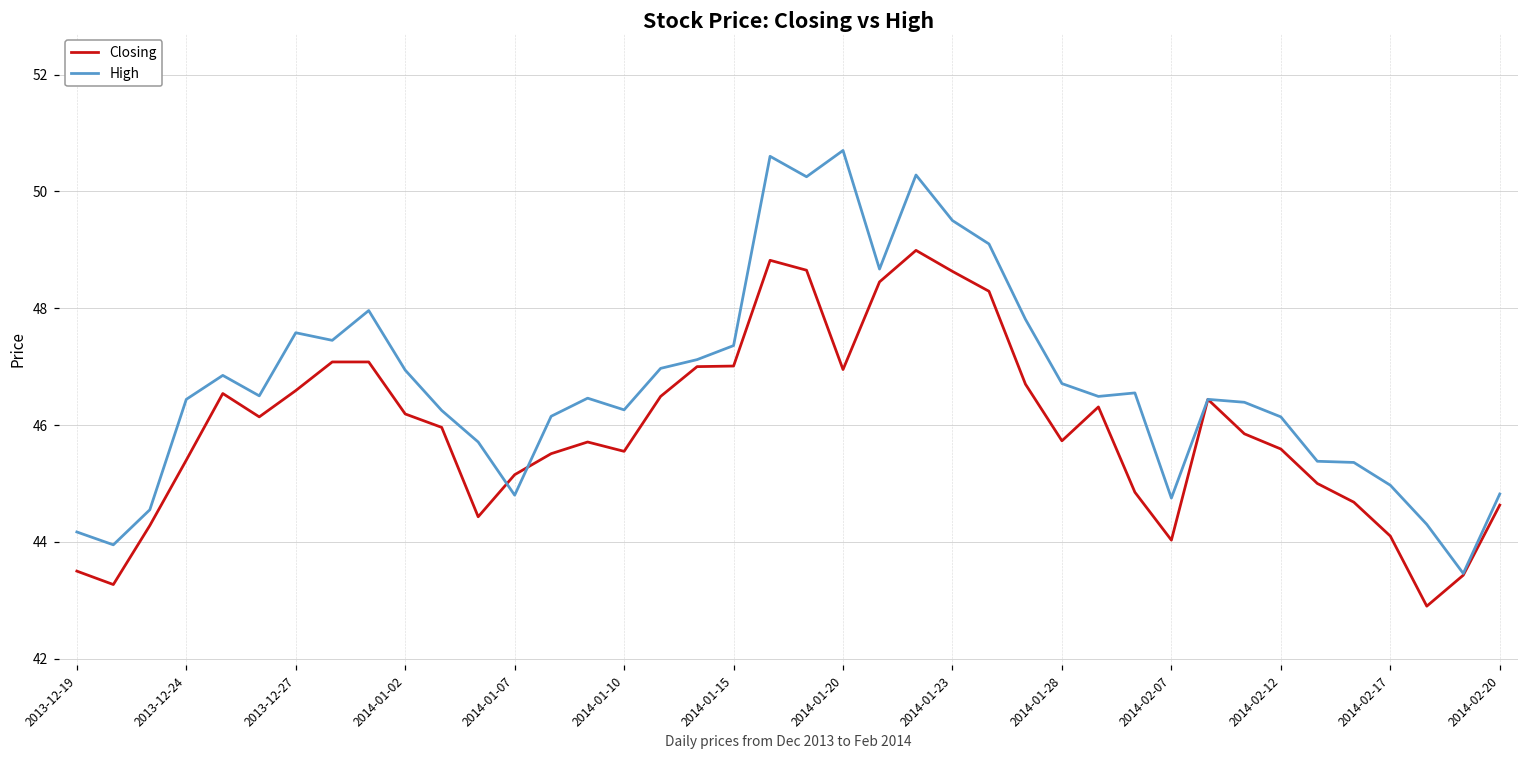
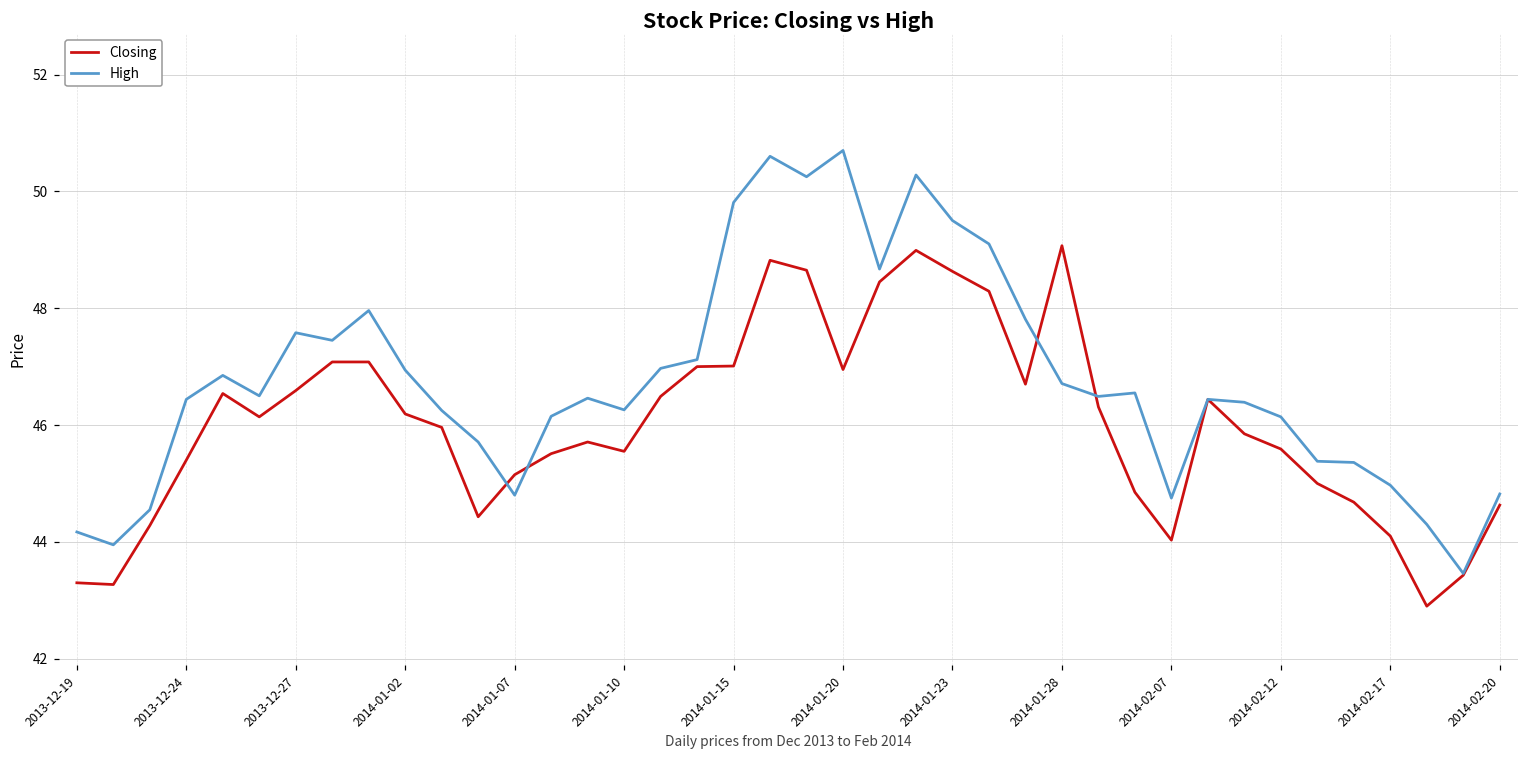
Closing, 2013-12-19: 43.5 -> 43.3
High, 2014-01-15: 47.4 -> 49.8
Closing, 2014-01-28: 45.7 -> 49.1
